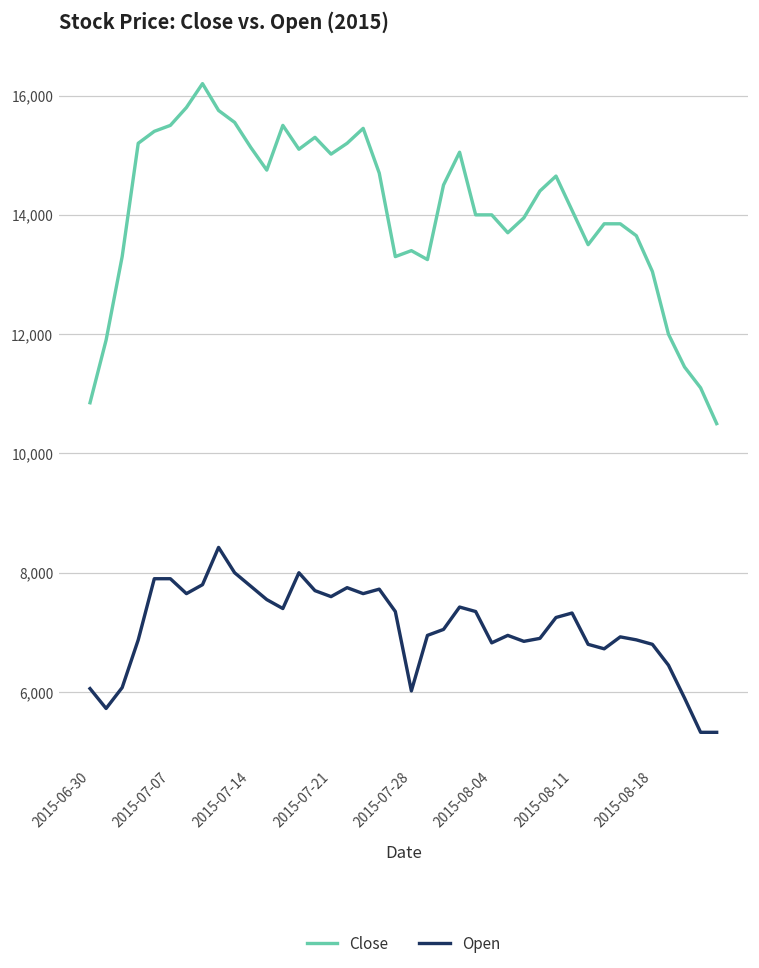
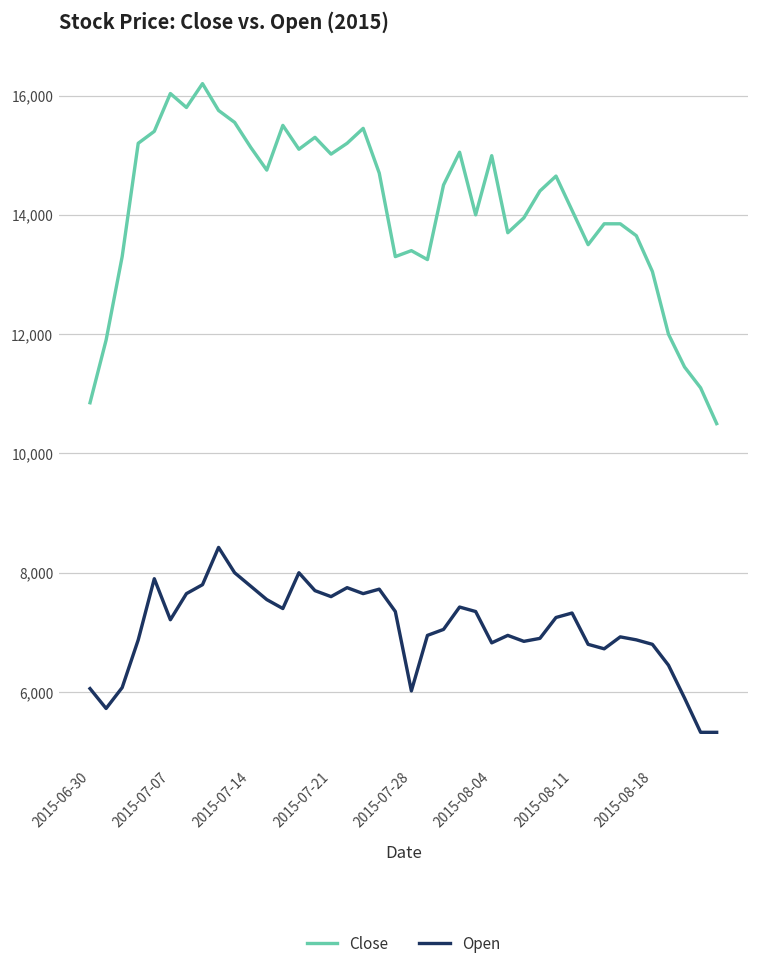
Close, 2015-07-07: 15,500 -> 16,000
Open, 2015-07-07: 7,900 -> 7,200
Close, 2015-08-04: 14,000 -> 15,000
